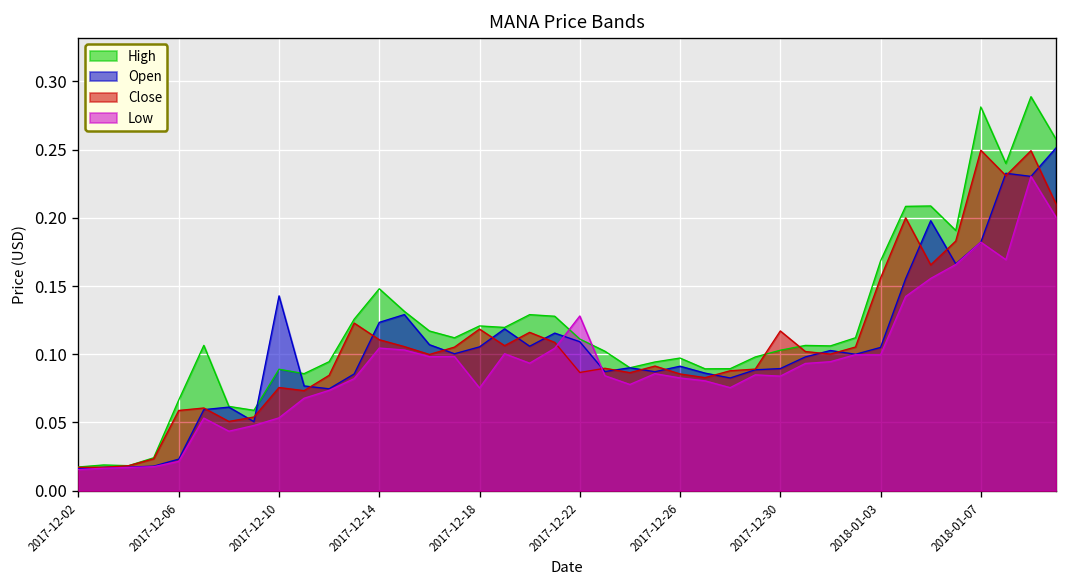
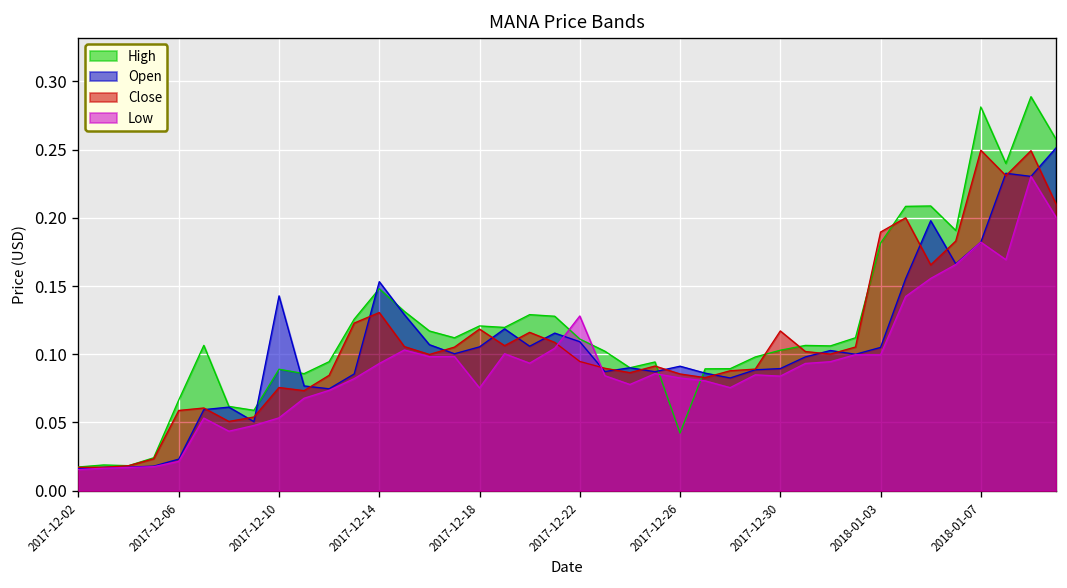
Open, 2017-12-14: 0.123 -> 0.153
Close, 2017-12-14: 0.111 -> 0.131
Low, 2017-12-14: 0.105 -> 0.093
Close, 2017-12-22: 0.087 -> 0.095
High, 2017-12-26: 0.097 -> 0.042
High, 2018-01-03: 0.168 -> 0.181
Close, 2018-01-03: 0.156 -> 0.190
